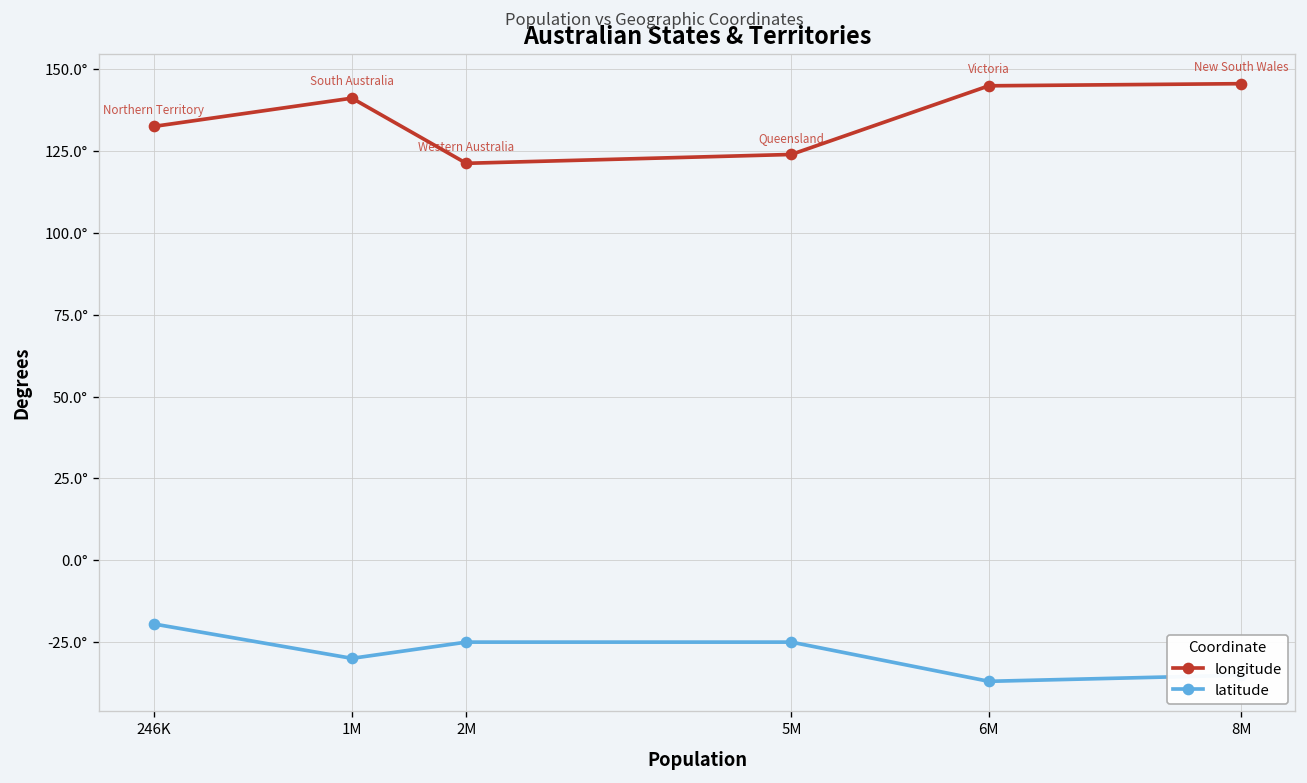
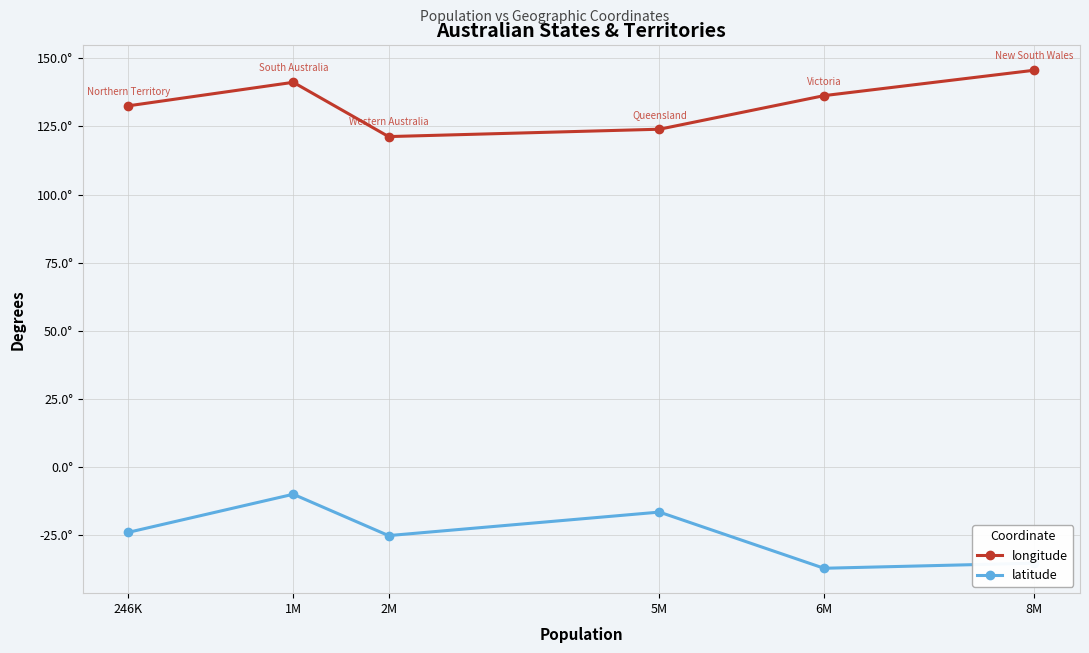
latitude, 246K: -19° -> -24°
latitude, 1M: -30° -> -10°
latitude, 5M: -25° -> -16°
longitude, 6M: 145° -> 136°
